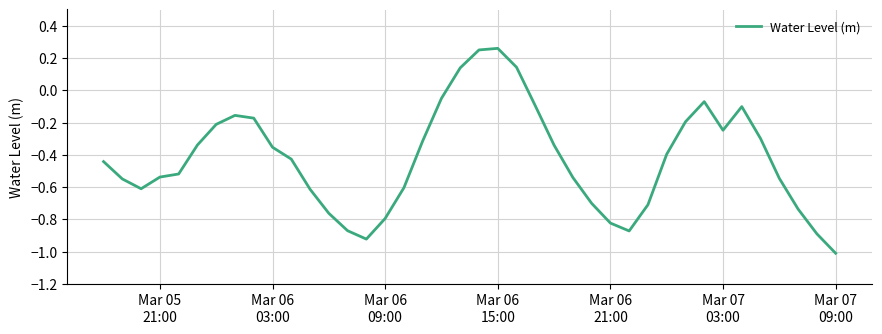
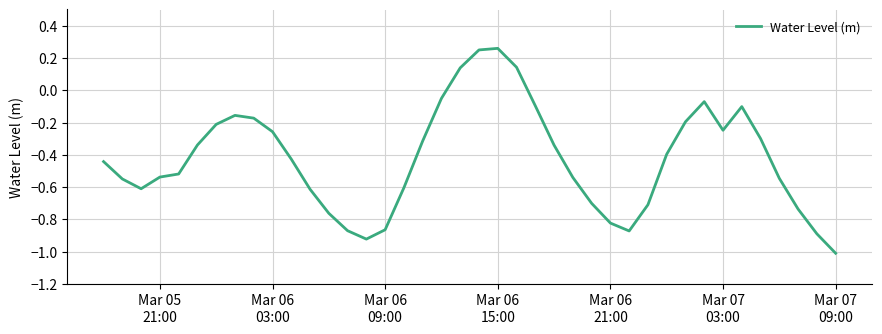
Mar 06 03:00: -0.35 -> -0.26
Mar 06 09:00: -0.79 -> -0.86
